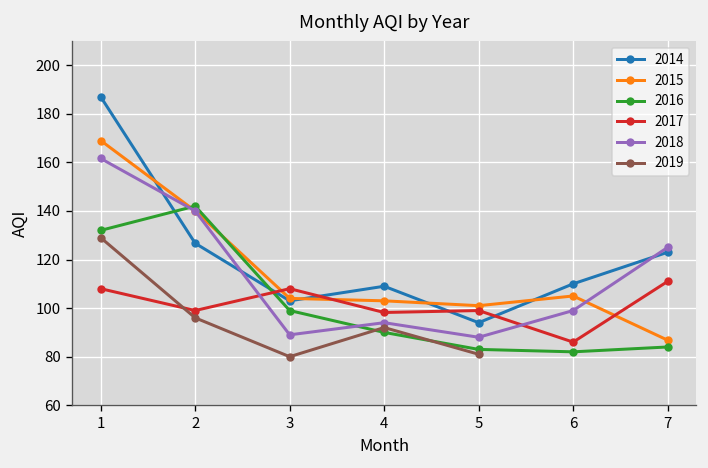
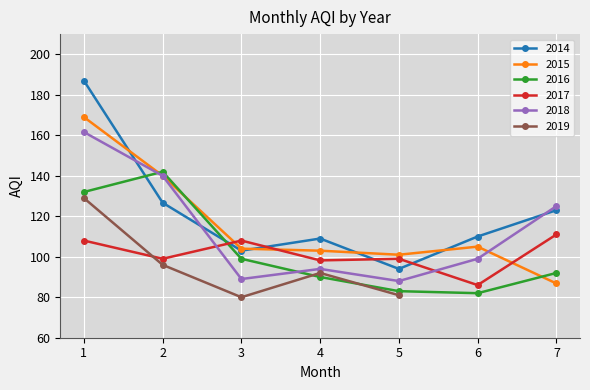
2016, 7: 84 -> 92
